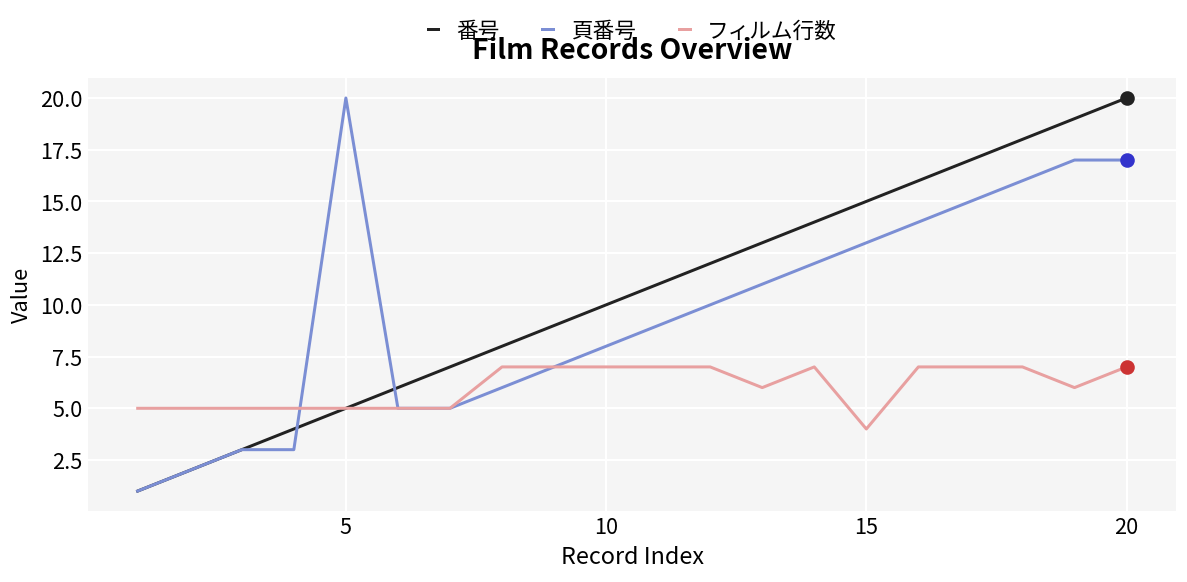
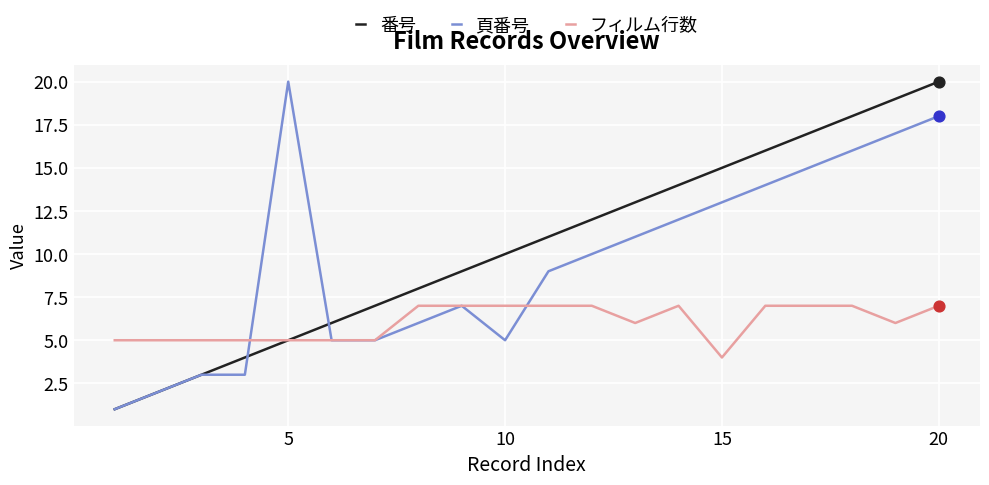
頁番号, 10: 8 -> 5
頁番号, 20: 17 -> 18
